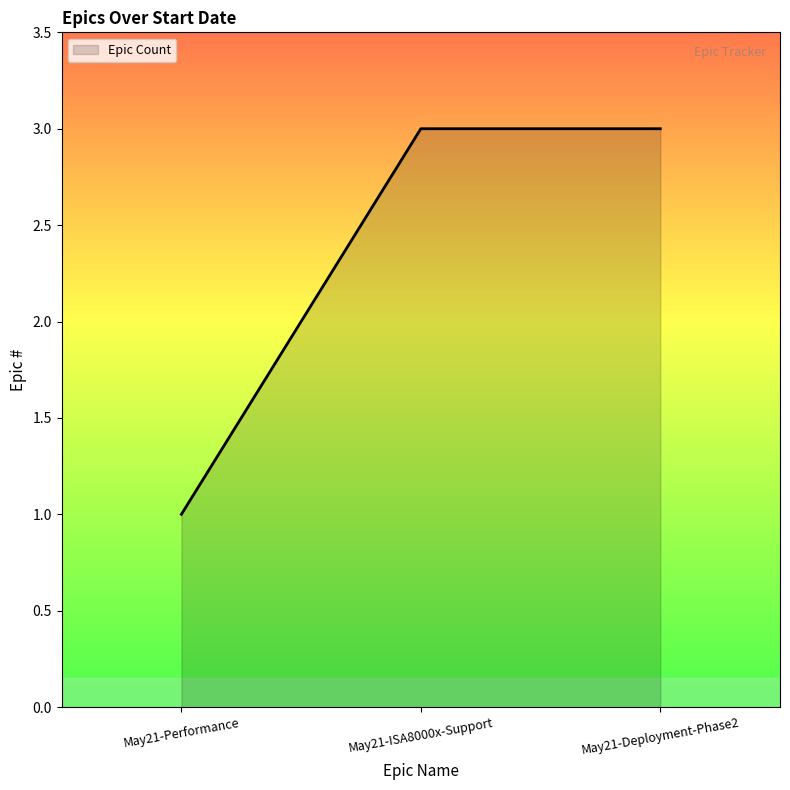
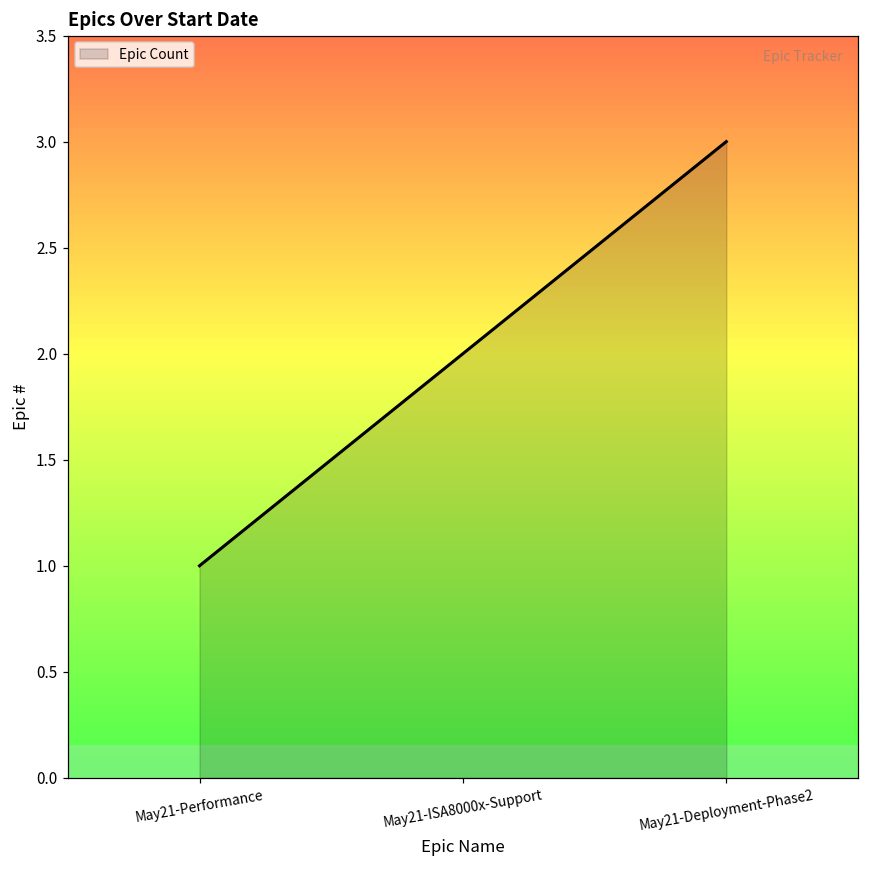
May21-ISA8000x-Support: 3 -> 2
